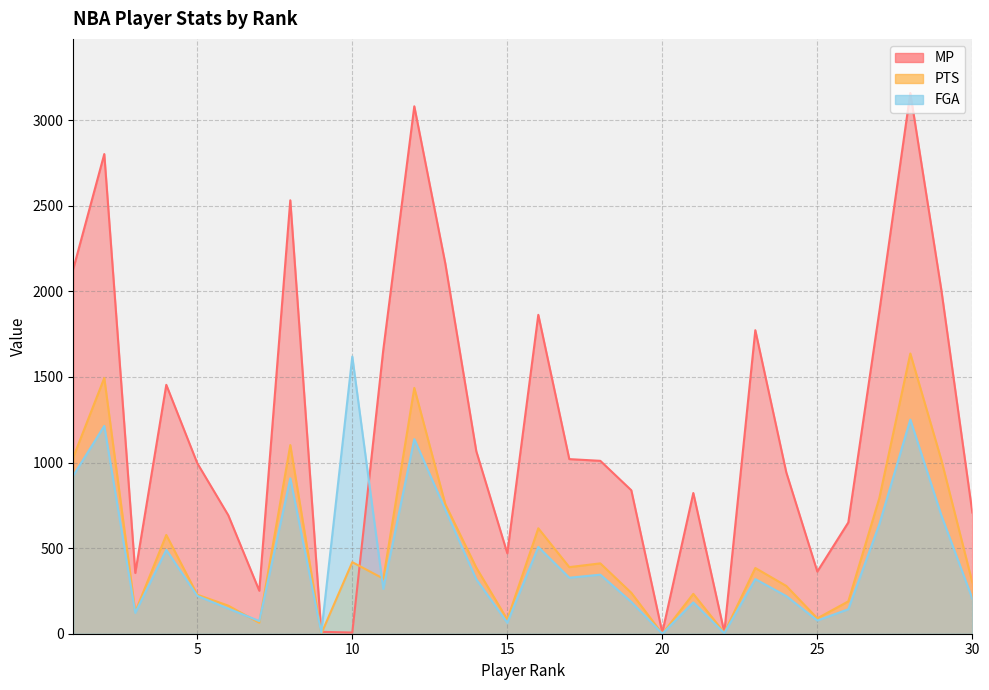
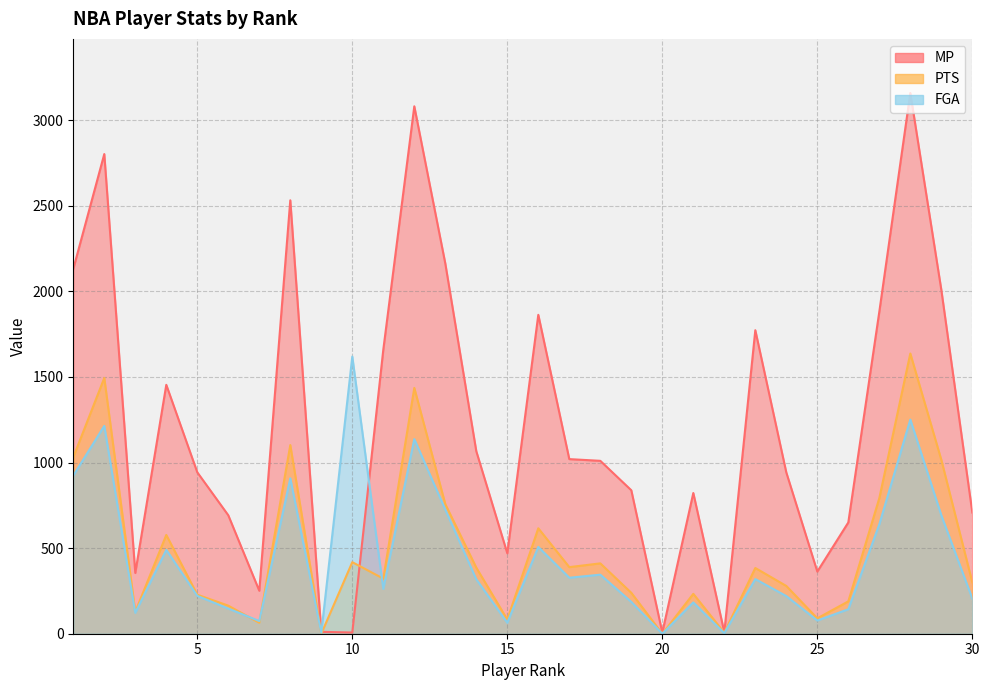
MP, 5: 1000 -> 940
